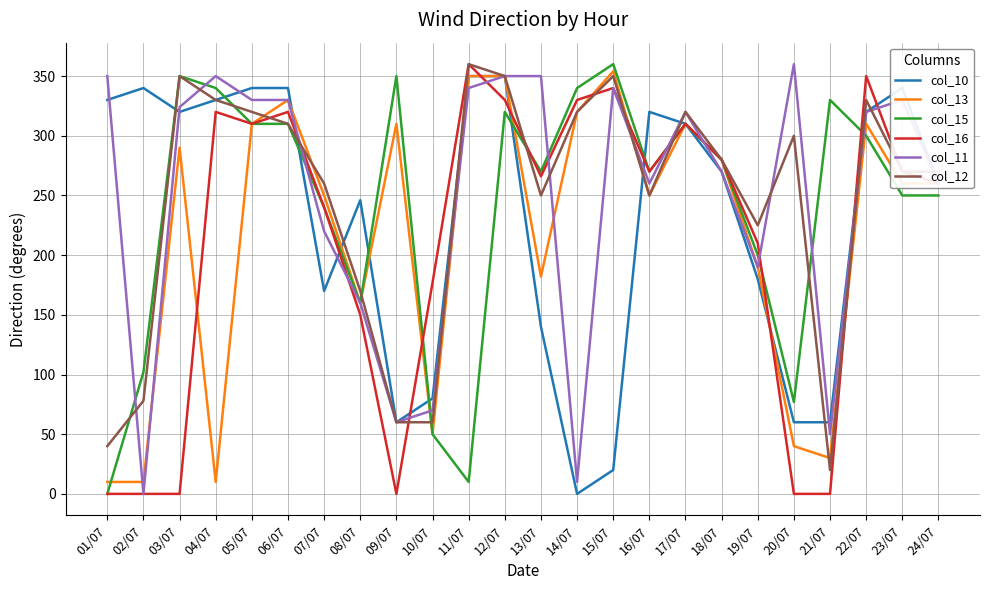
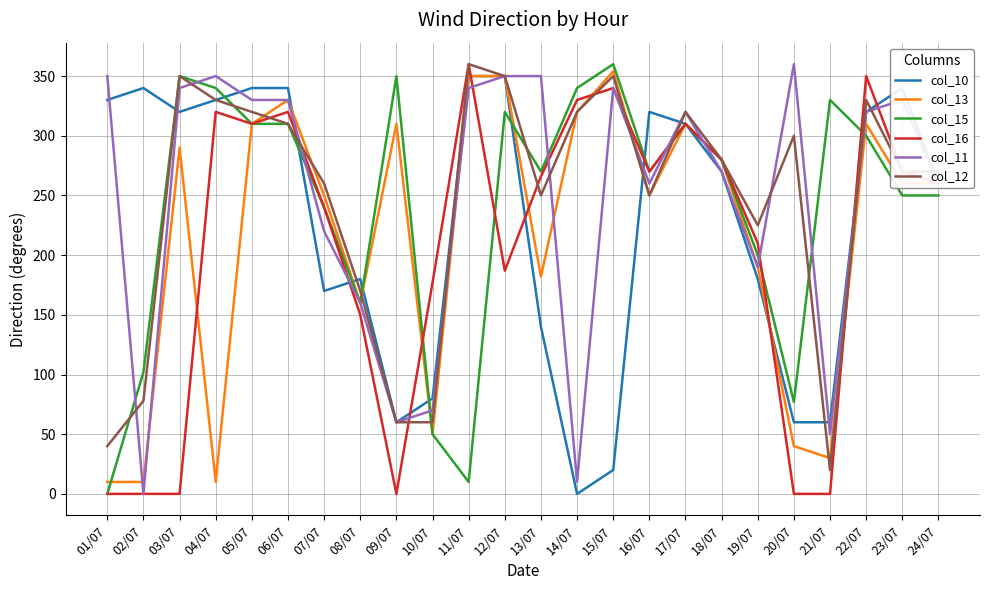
col_11, 03/07: 324 -> 340
col_10, 08/07: 246 -> 180
col_16, 12/07: 330 -> 187
